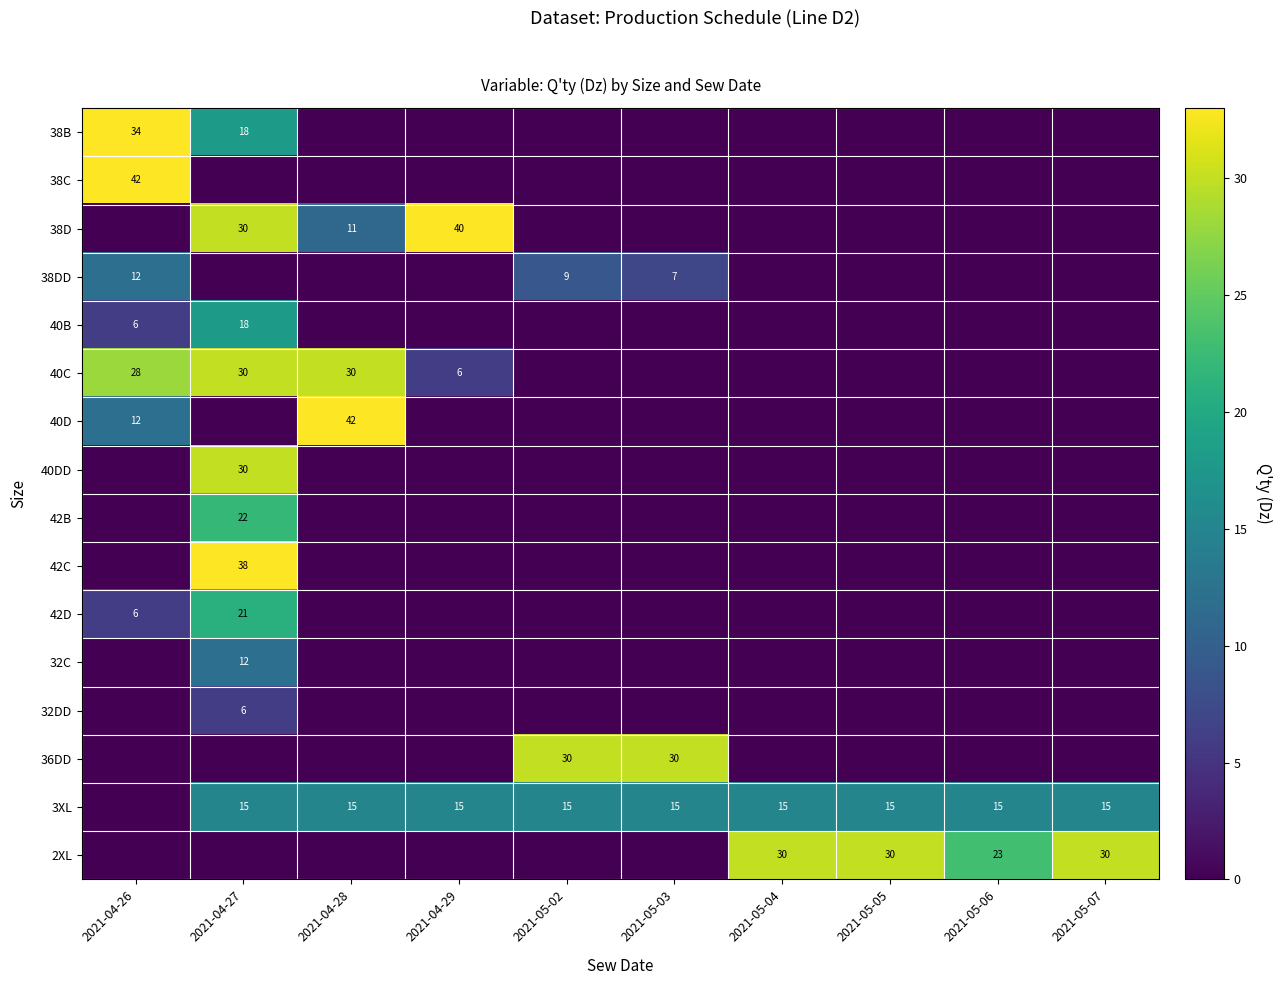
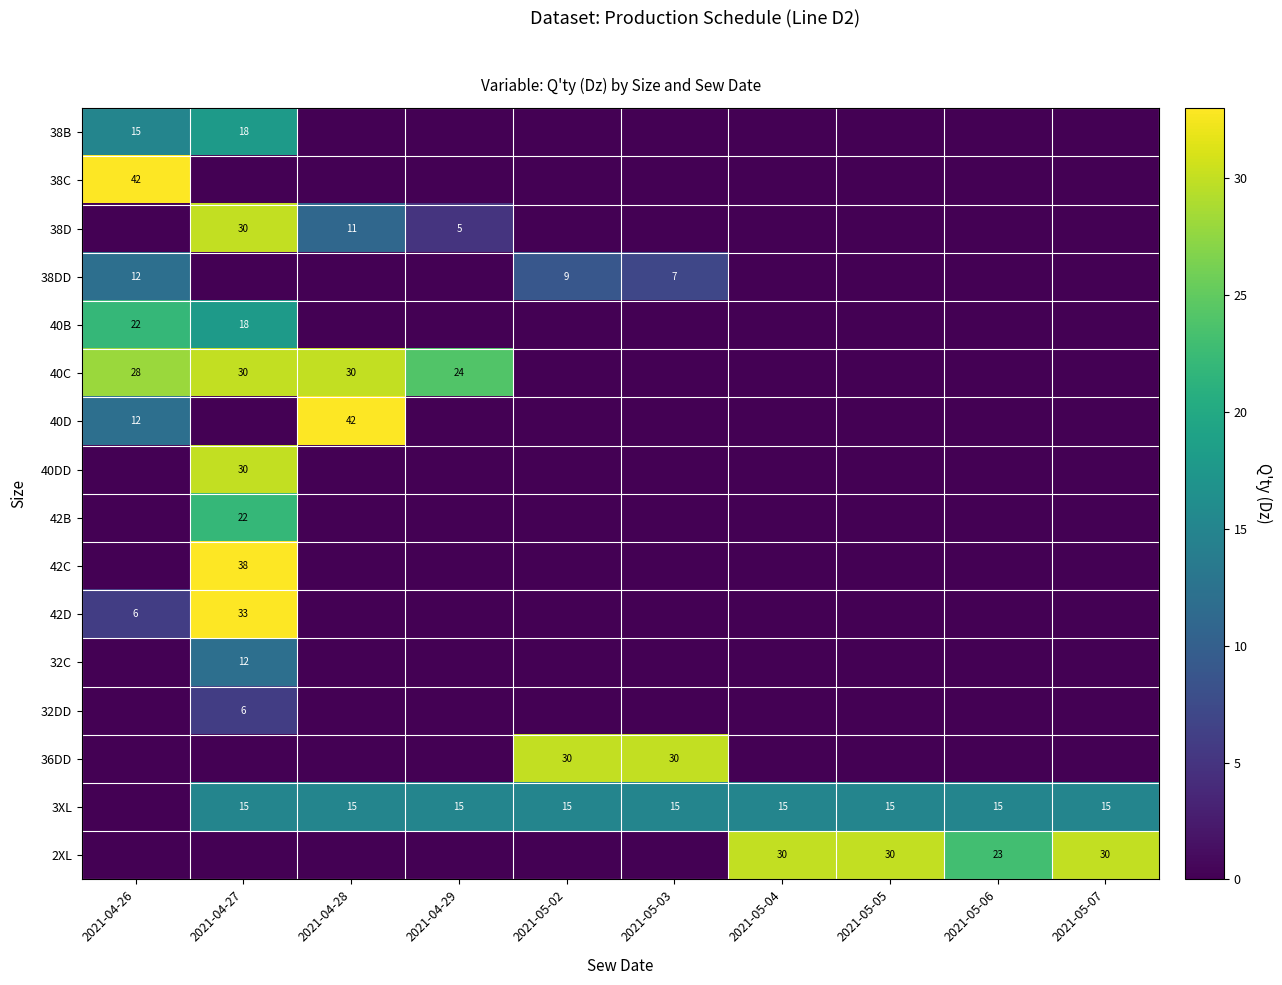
38B, 2021-04-26: 34 -> 15
38D, 2021-04-29: 40 -> 5
40B, 2021-04-26: 6 -> 22
40C, 2021-04-29: 6 -> 24
42D, 2021-04-27: 21 -> 33
